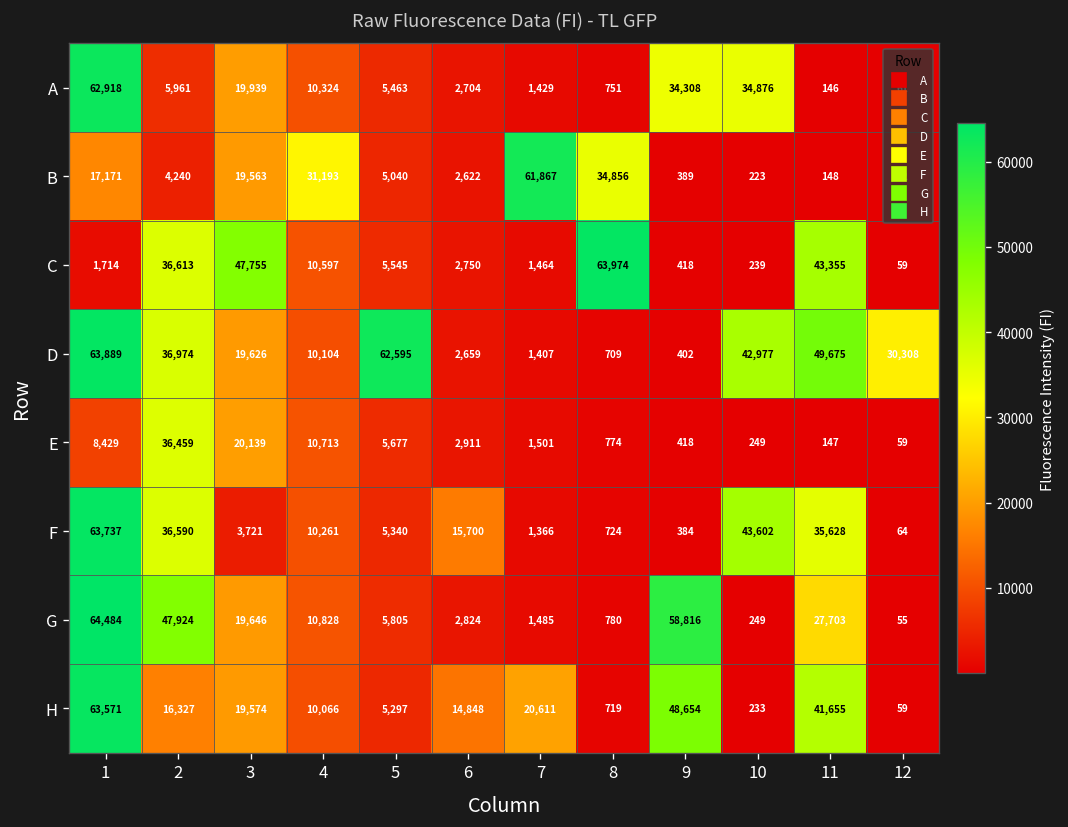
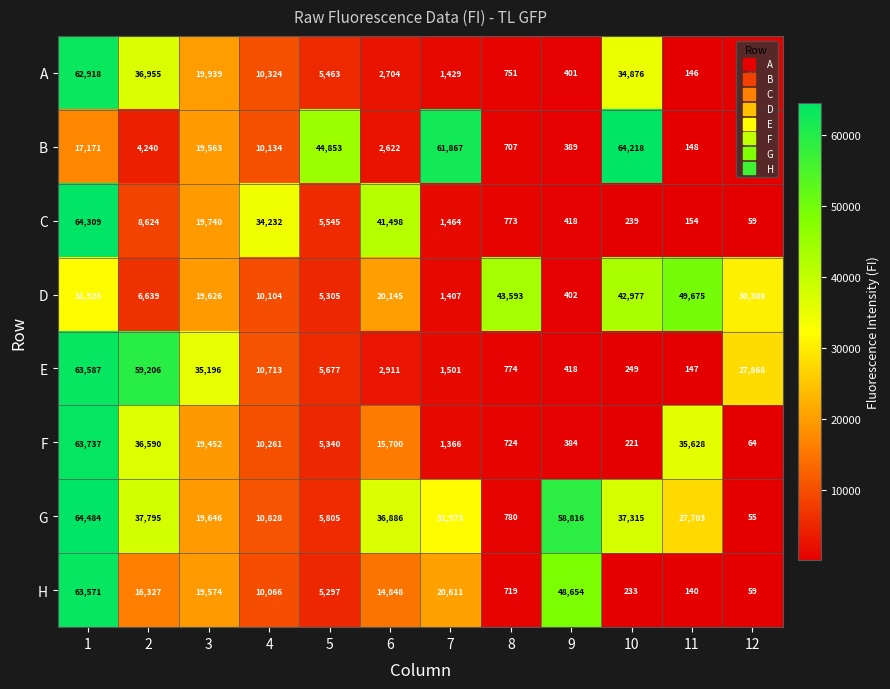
A, 2: 5,961 -> 36,955
A, 9: 34,308 -> 401
B, 4: 31,193 -> 10,134
B, 5: 5,040 -> 44,853
B, 8: 34,856 -> 707
B, 10: 223 -> 64,218
C, 1: 1,714 -> 64,309
C, 2: 36,613 -> 8,624
C, 3: 47,755 -> 19,740
C, 4: 10,597 -> 34,232
C, 6: 2,750 -> 41,498
C, 8: 63,974 -> 773
C, 11: 43,355 -> 154
D, 1: 63,889 -> 31,925
D, 2: 36,974 -> 6,639
D, 5: 62,595 -> 5,305
D, 6: 2,659 -> 20,145
D, 8: 709 -> 43,593
E, 1: 8,429 -> 63,587
E, 2: 36,459 -> 59,206
E, 3: 20,139 -> 35,196
E, 12: 59 -> 27,868
F, 3: 3,721 -> 19,452
F, 10: 43,602 -> 221
G, 2: 47,924 -> 37,795
G, 6: 2,824 -> 36,886
G, 7: 1,485 -> 31,973
G, 10: 249 -> 37,315
H, 11: 41,655 -> 140
